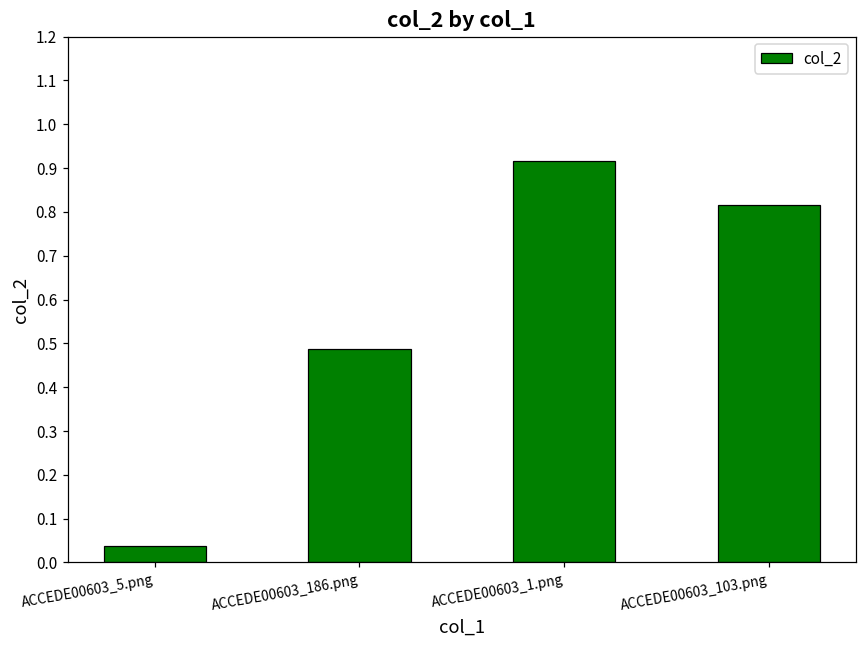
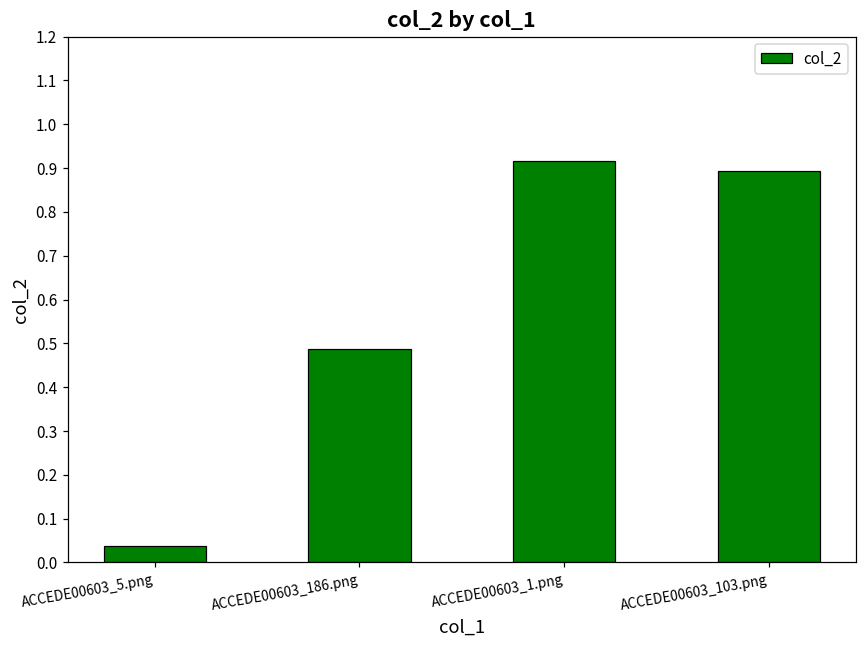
ACCEDE00603_103.png: 0.82 -> 0.89
